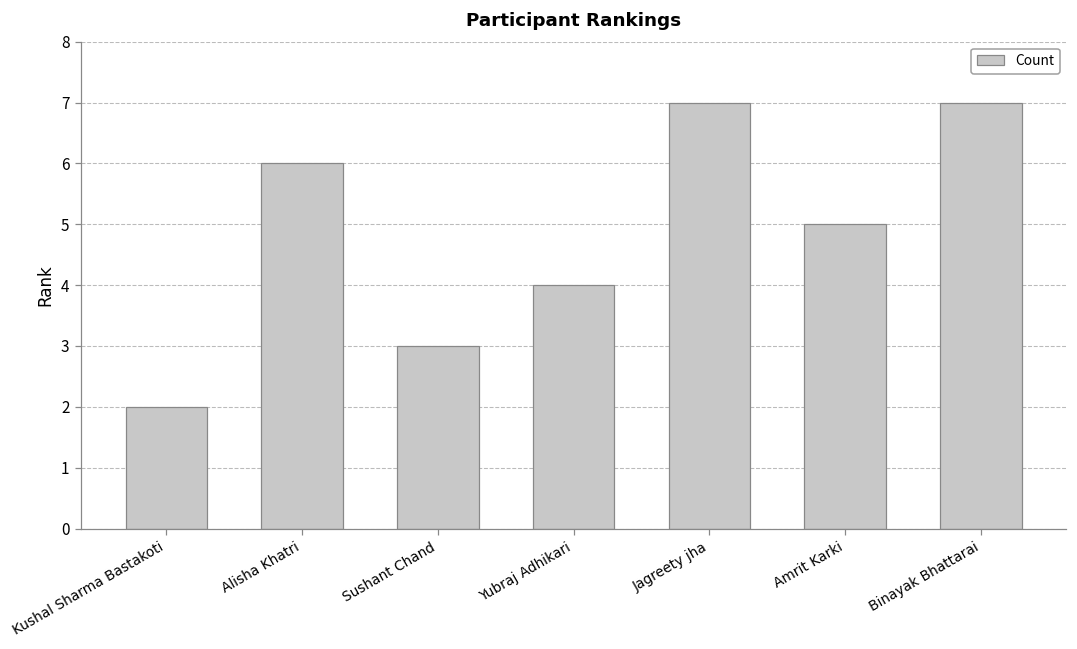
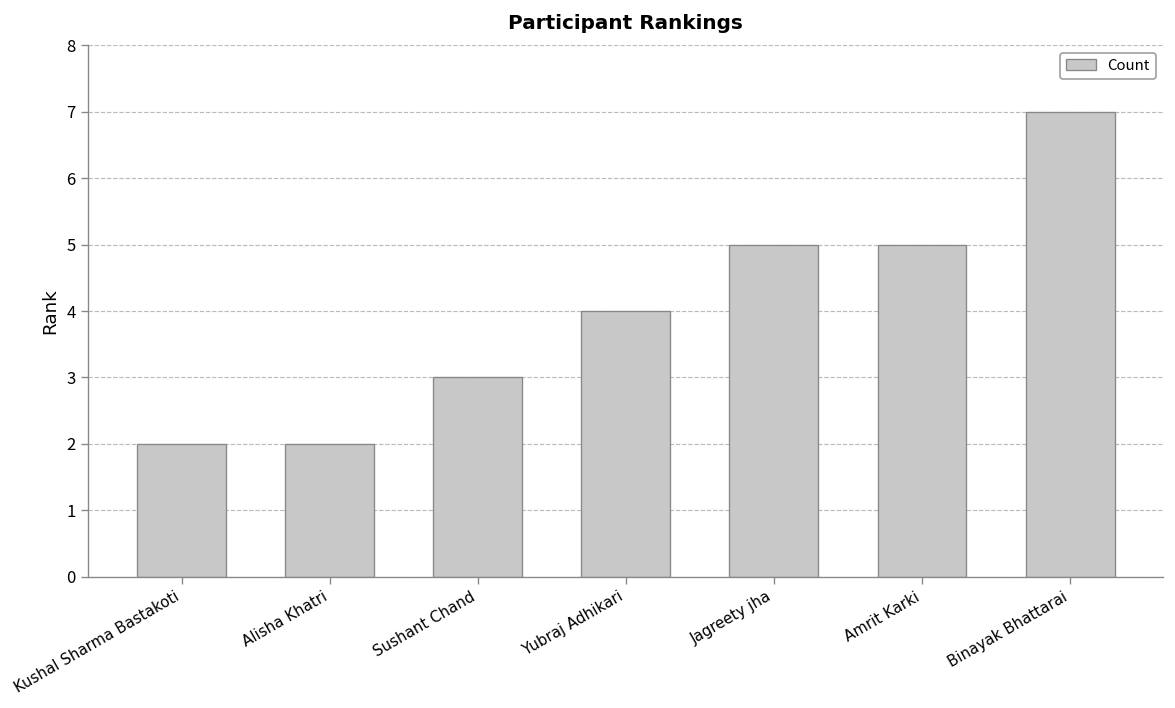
Alisha Khatri: 6 -> 2
Jagreety jha: 7 -> 5
